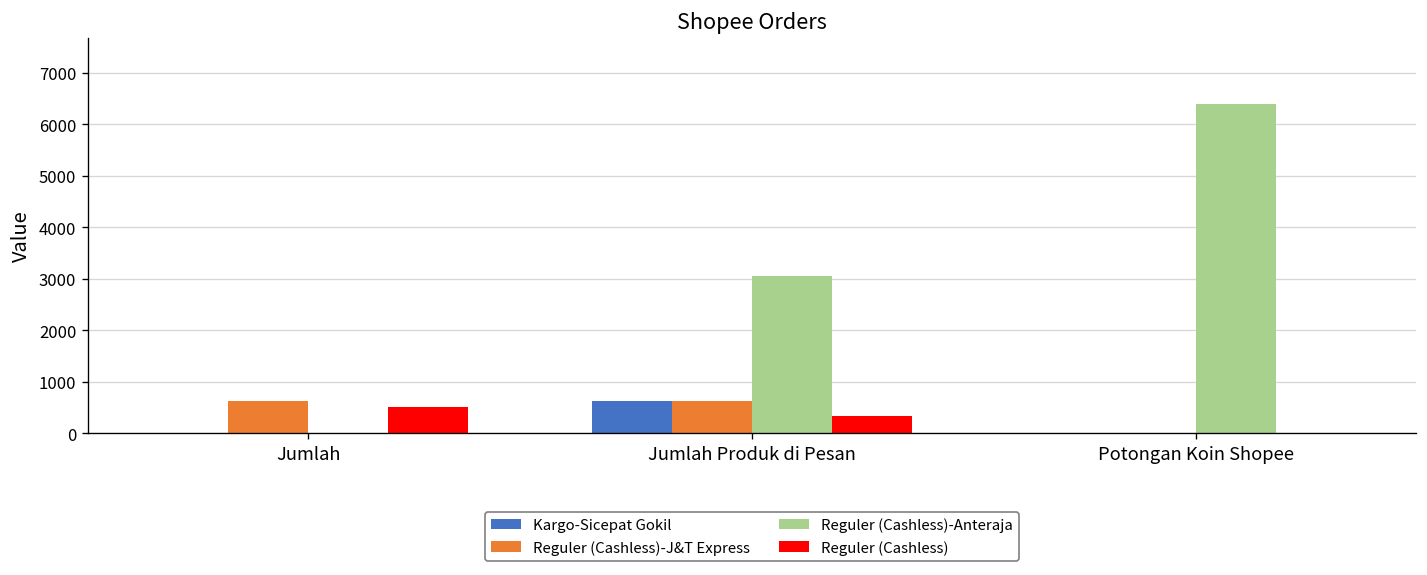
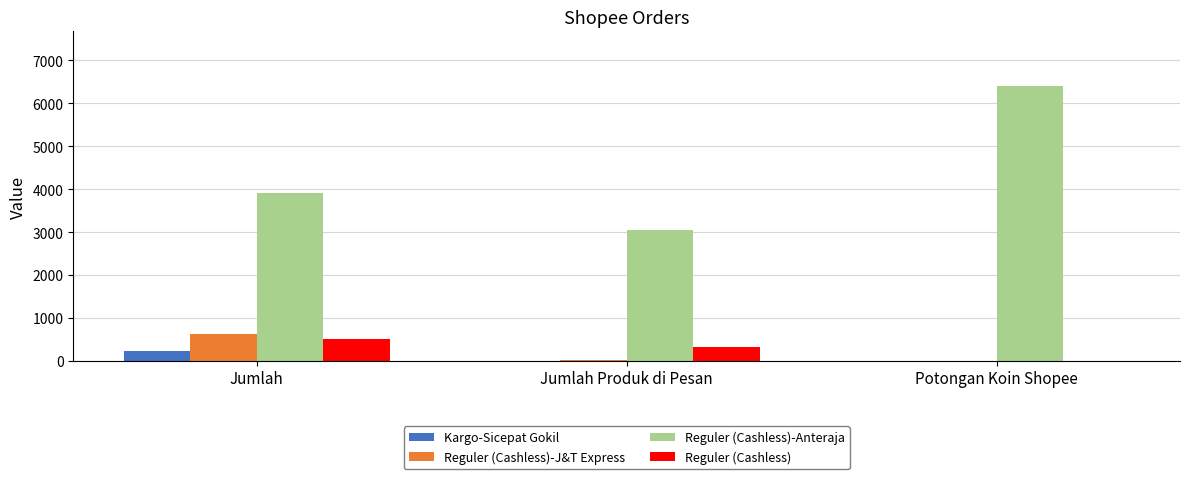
Kargo-Sicepat Gokil, Jumlah: 0 -> 200
Reguler (Cashless)-Anteraja, Jumlah: 0 -> 3900
Kargo-Sicepat Gokil, Jumlah Produk di Pesan: 600 -> 0
Reguler (Cashless)-J&T Express, Jumlah Produk di Pesan: 600 -> 0
